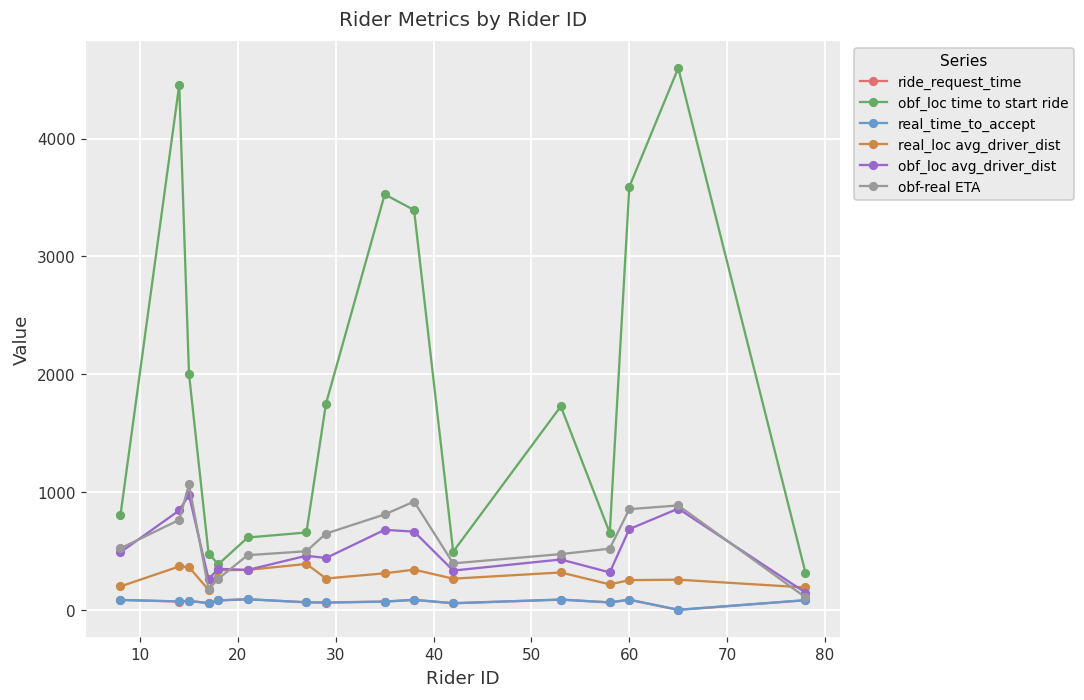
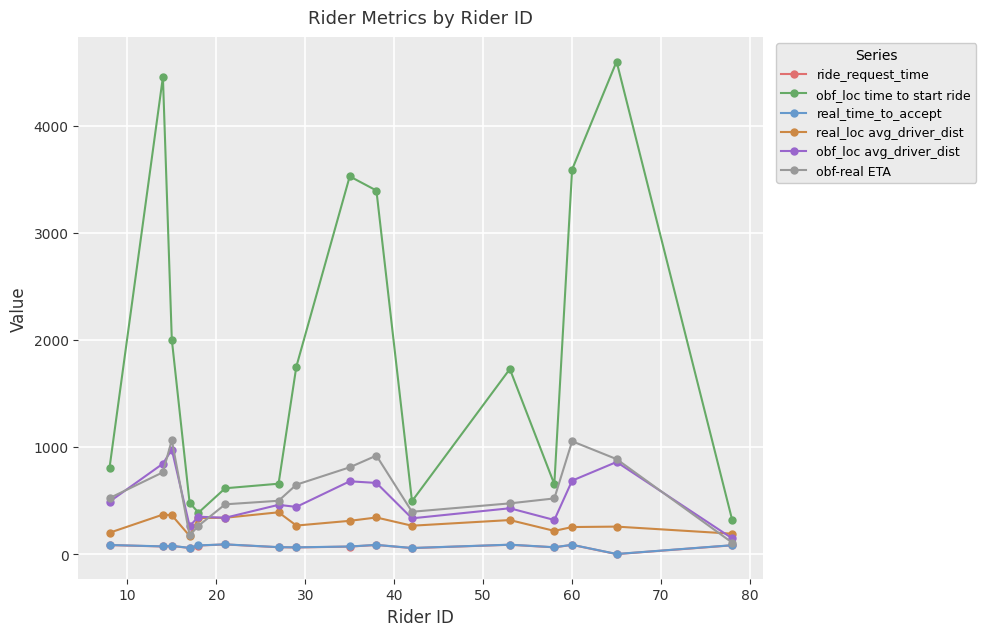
obf-real ETA, 60: 860 -> 1050
